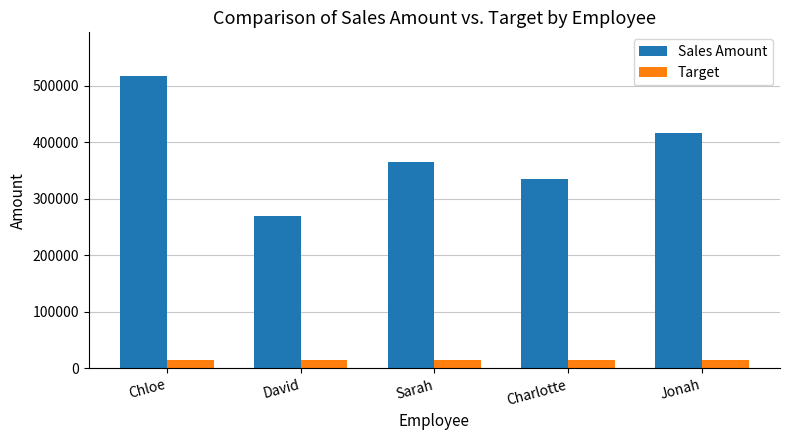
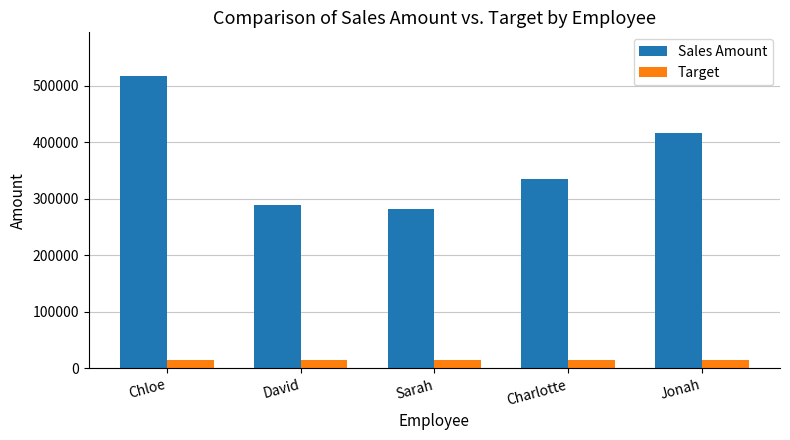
Sales Amount, David: 270000 -> 290000
Sales Amount, Sarah: 360000 -> 280000
